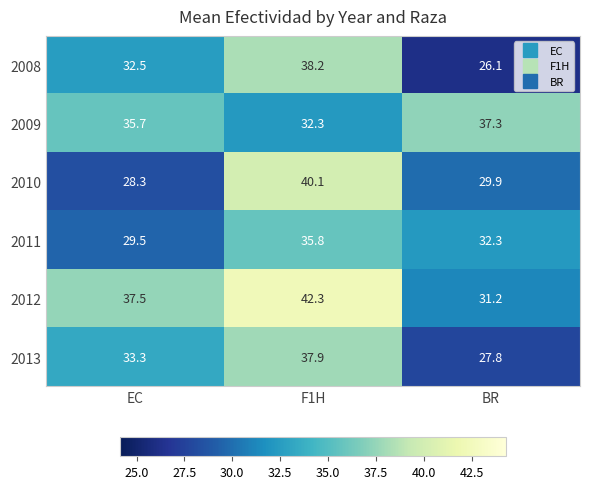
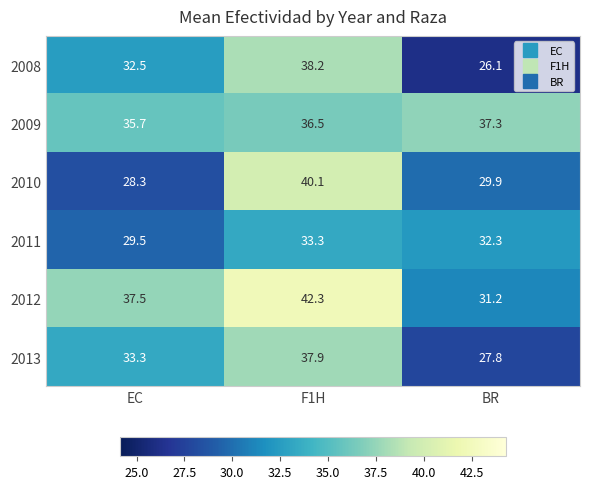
2009, F1H: 32.3 -> 36.5
2011, F1H: 35.8 -> 33.3
